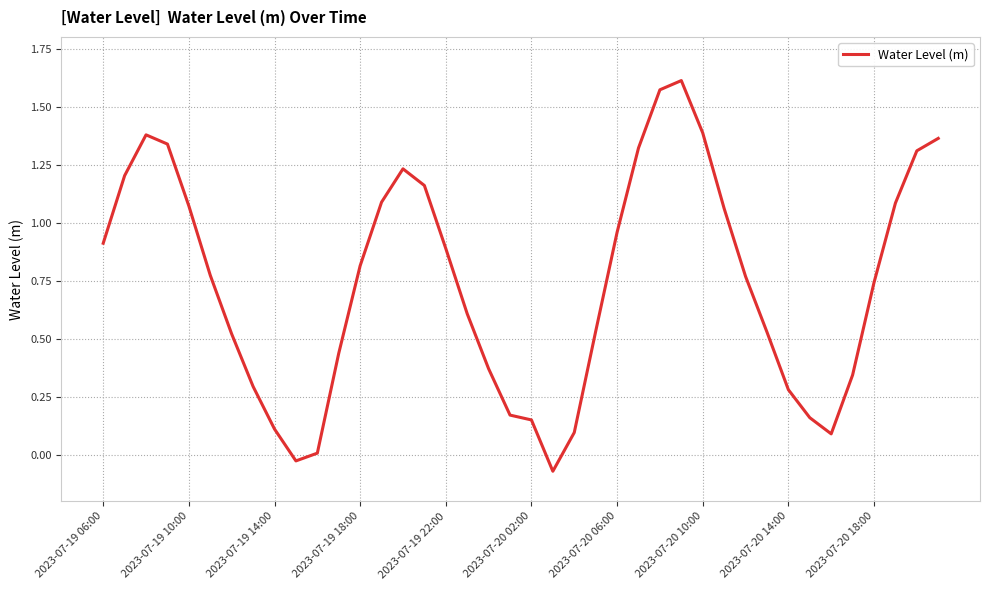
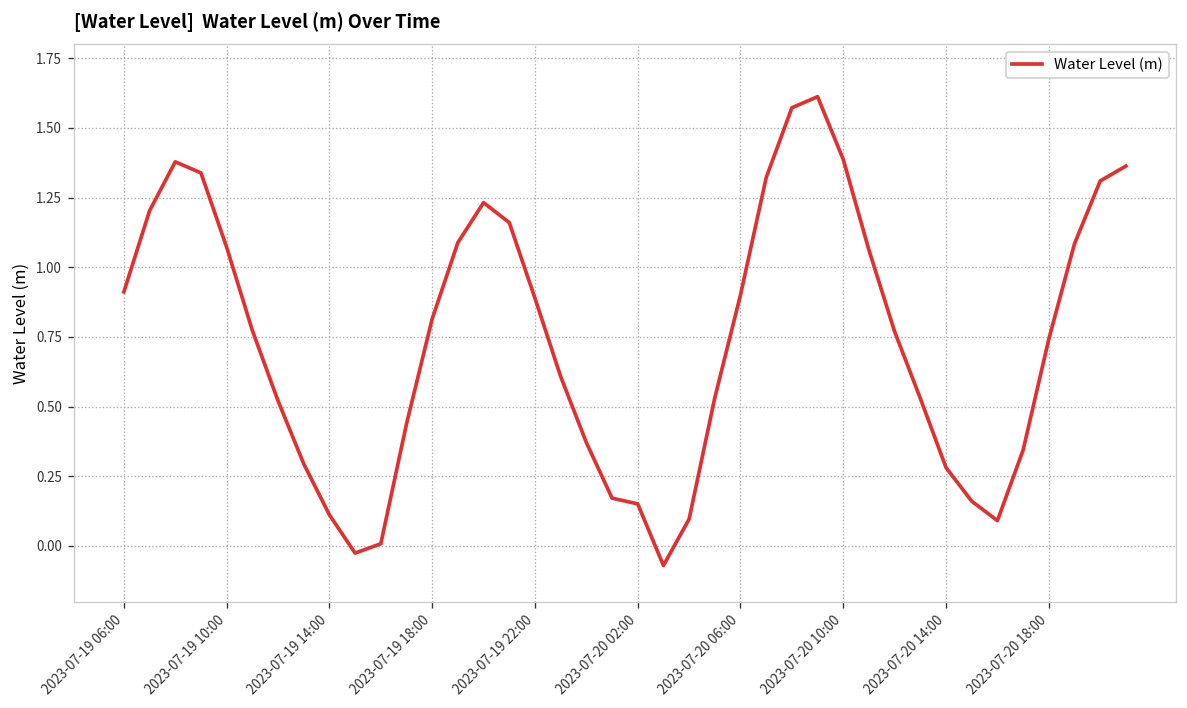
2023-07-20 06:00: 0.96 -> 0.90
